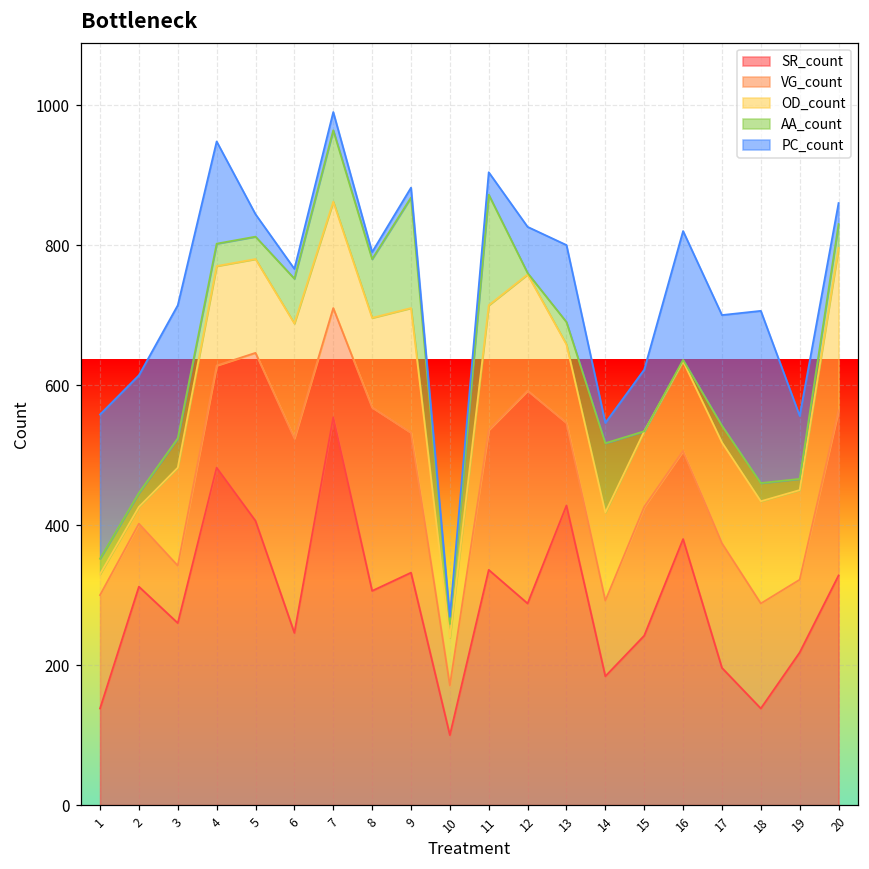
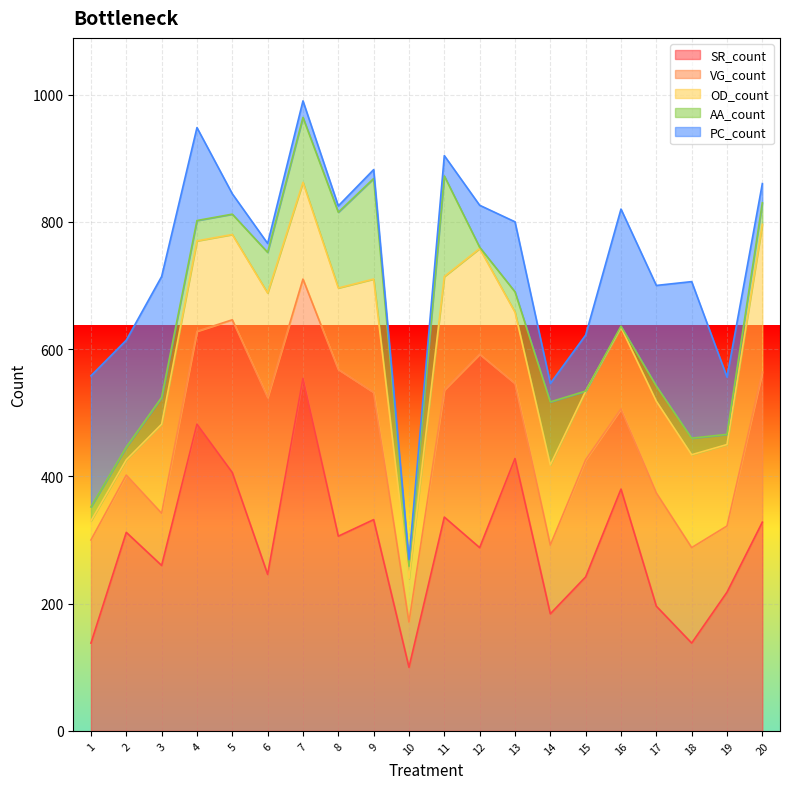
AA_count, 8: 80 -> 120
